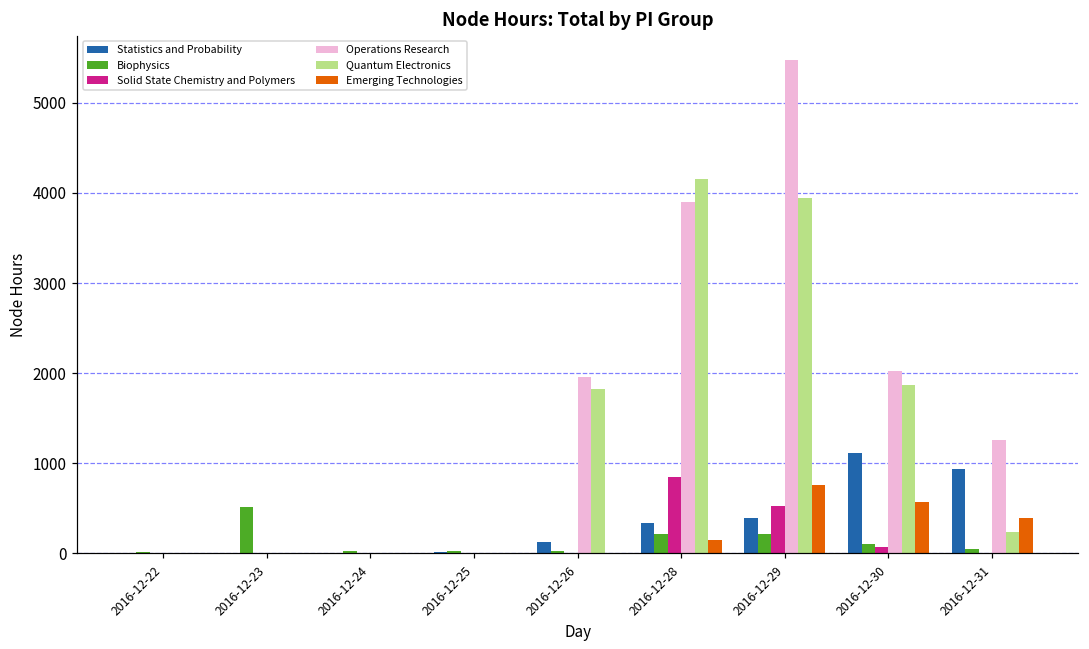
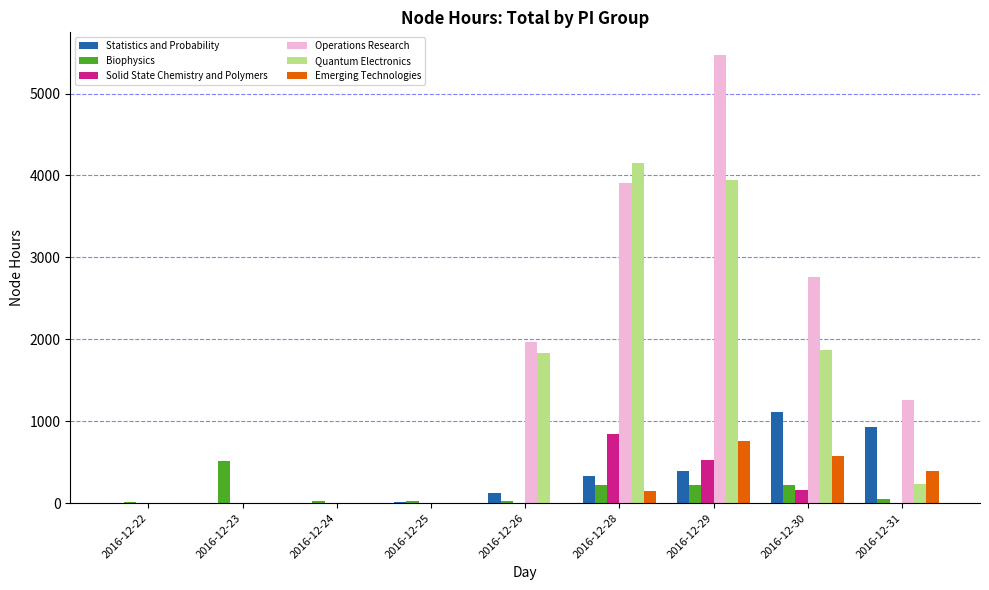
Biophysics, 2016-12-30: 100 -> 200
Solid State Chemistry and Polymers, 2016-12-30: 100 -> 200
Operations Research, 2016-12-30: 2000 -> 2800
